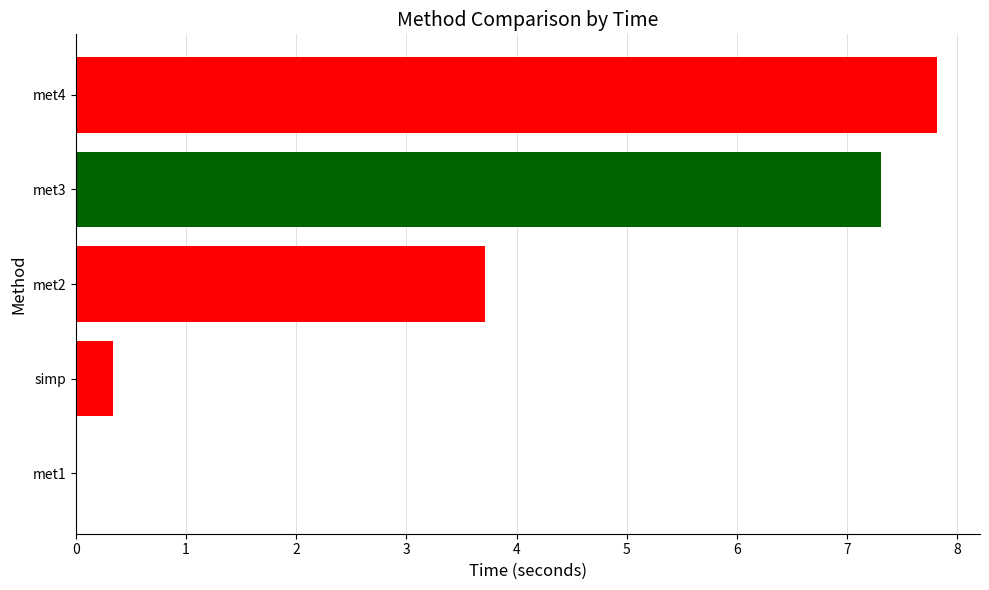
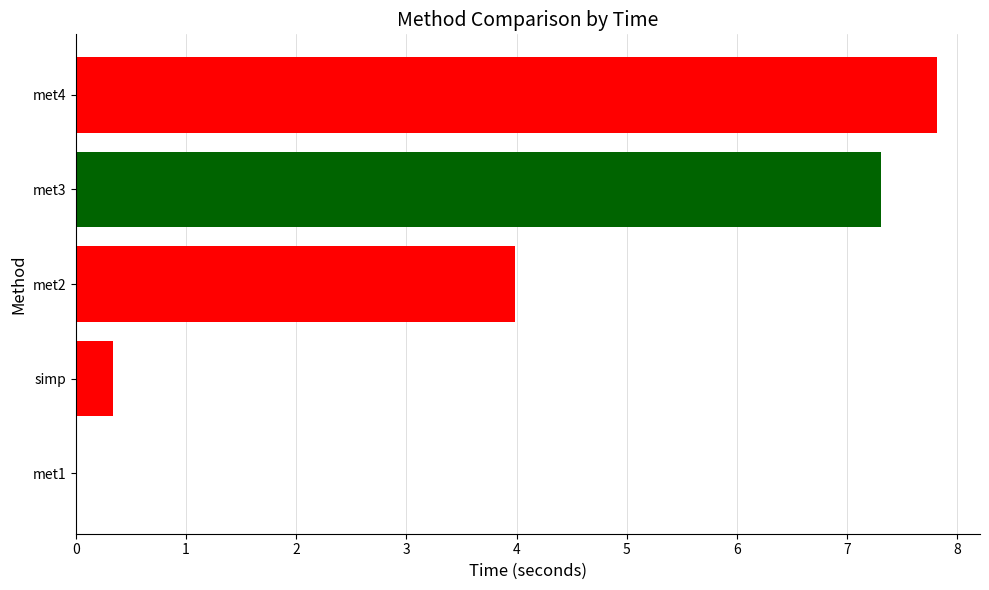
met2: 3.71 -> 3.98
